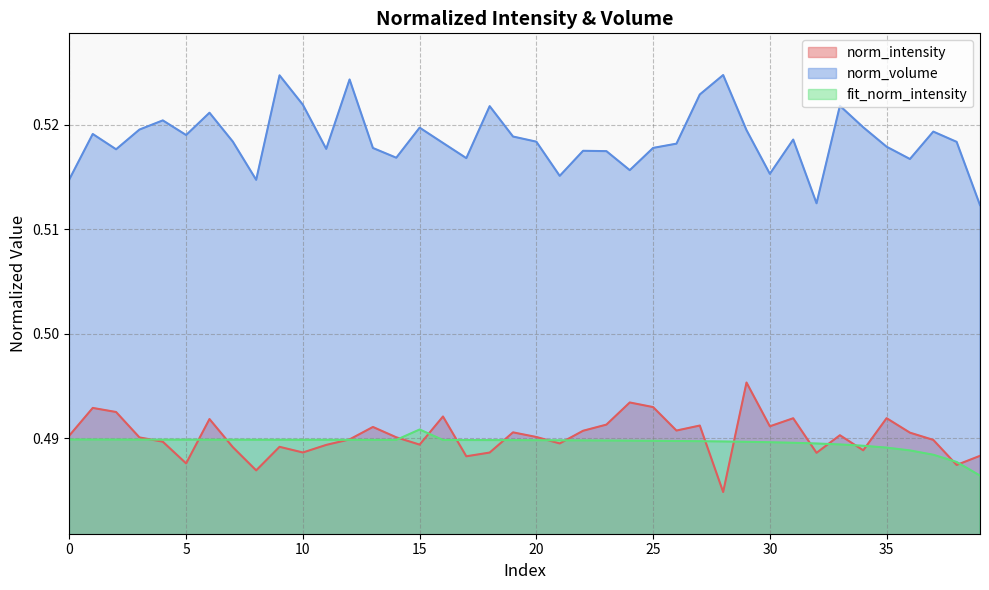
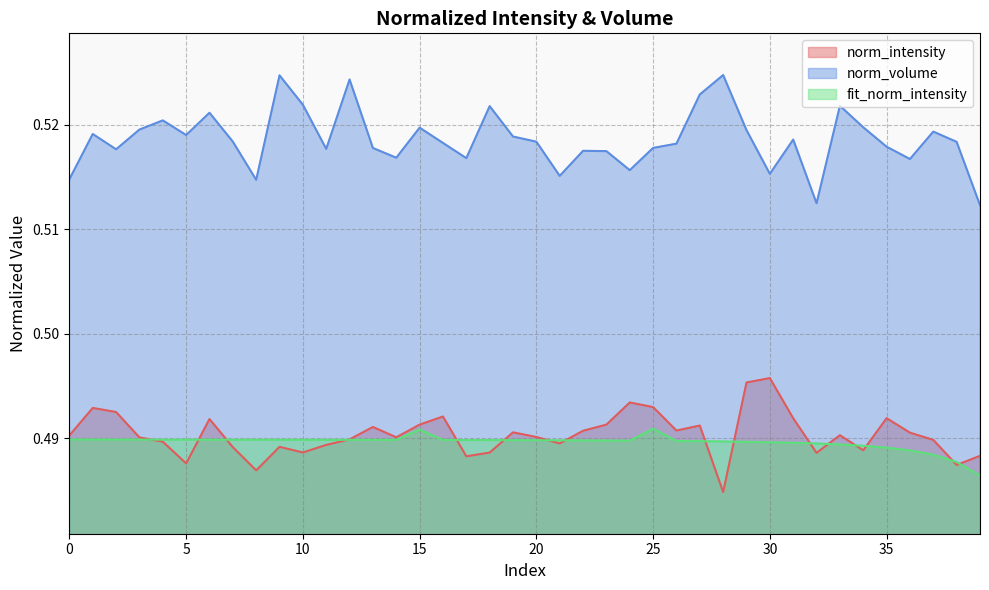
norm_intensity, 15: 0.4894 -> 0.4913
fit_norm_intensity, 25: 0.4898 -> 0.4909
norm_intensity, 30: 0.4912 -> 0.4958
